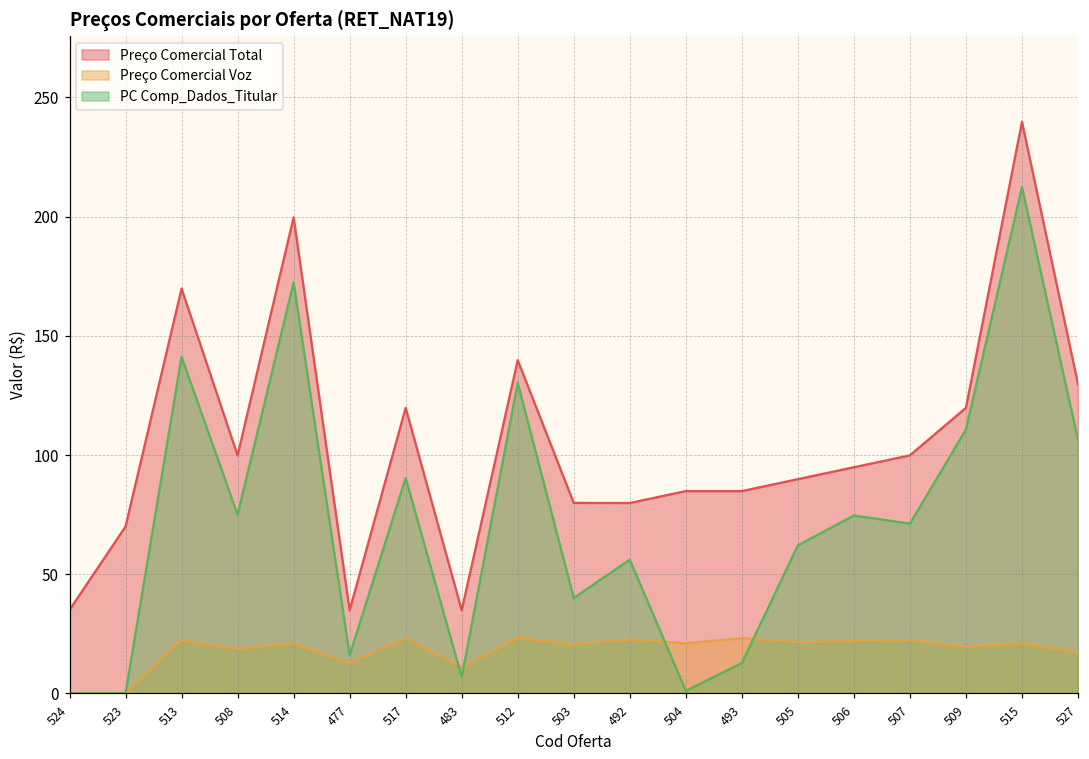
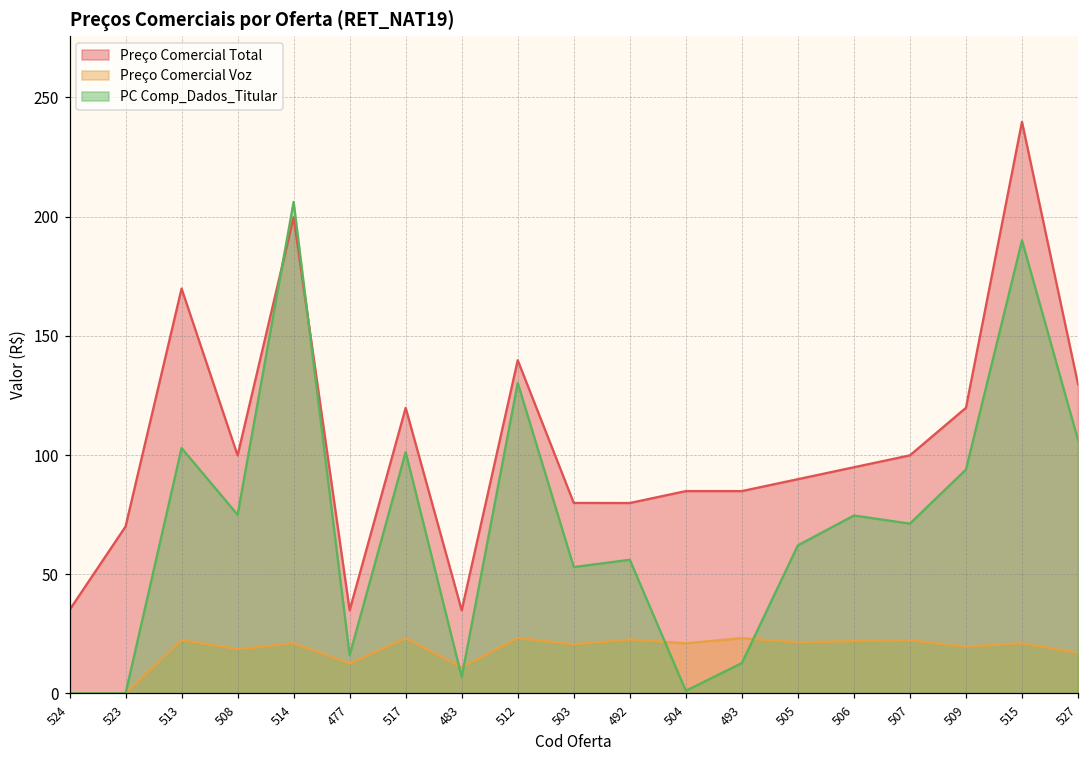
PC Comp_Dados_Titular, 513: 141 -> 103
PC Comp_Dados_Titular, 514: 172 -> 206
PC Comp_Dados_Titular, 517: 90 -> 101
PC Comp_Dados_Titular, 503: 40 -> 53
PC Comp_Dados_Titular, 509: 111 -> 94
PC Comp_Dados_Titular, 515: 212 -> 190
